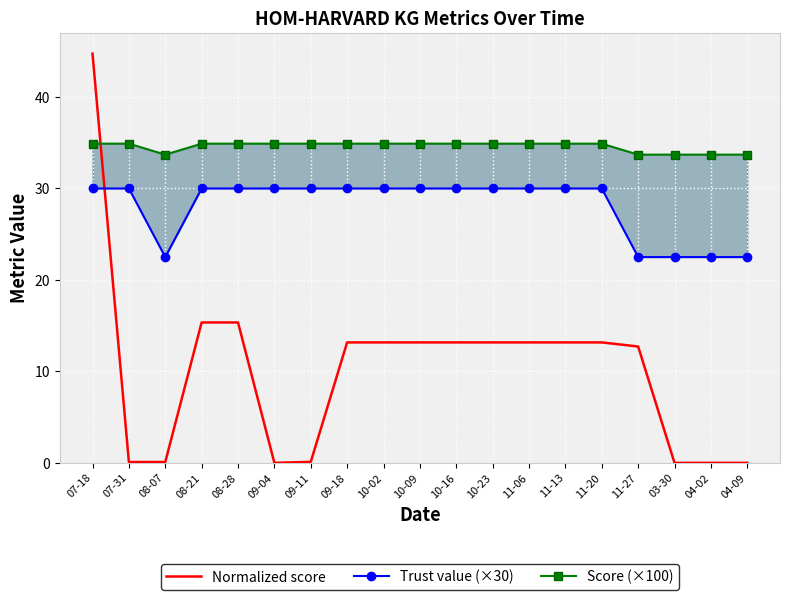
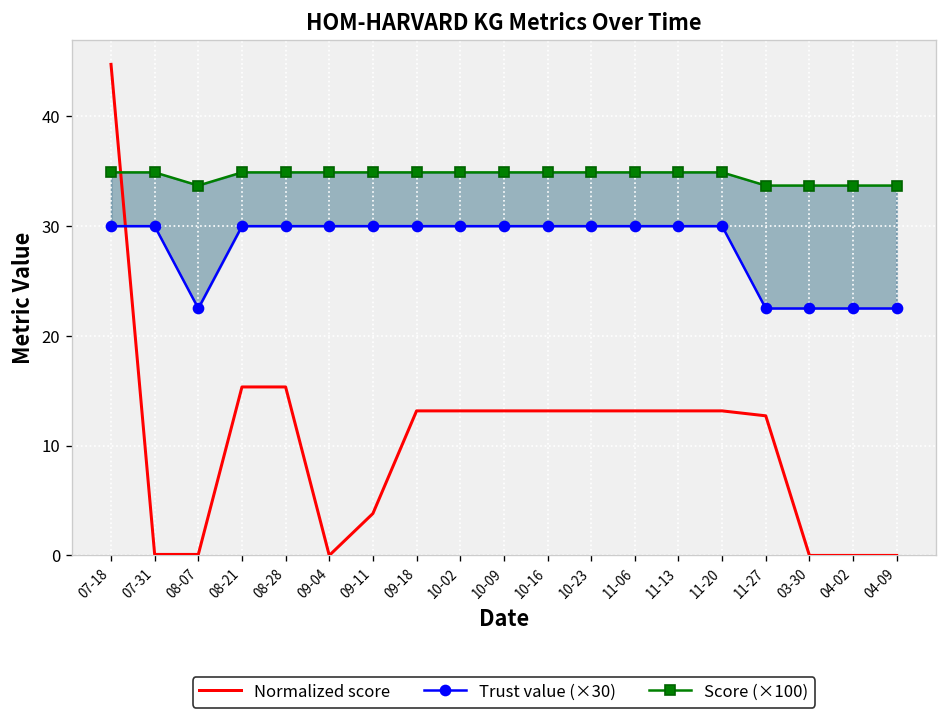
Normalized score, 09-11: 0 -> 4
